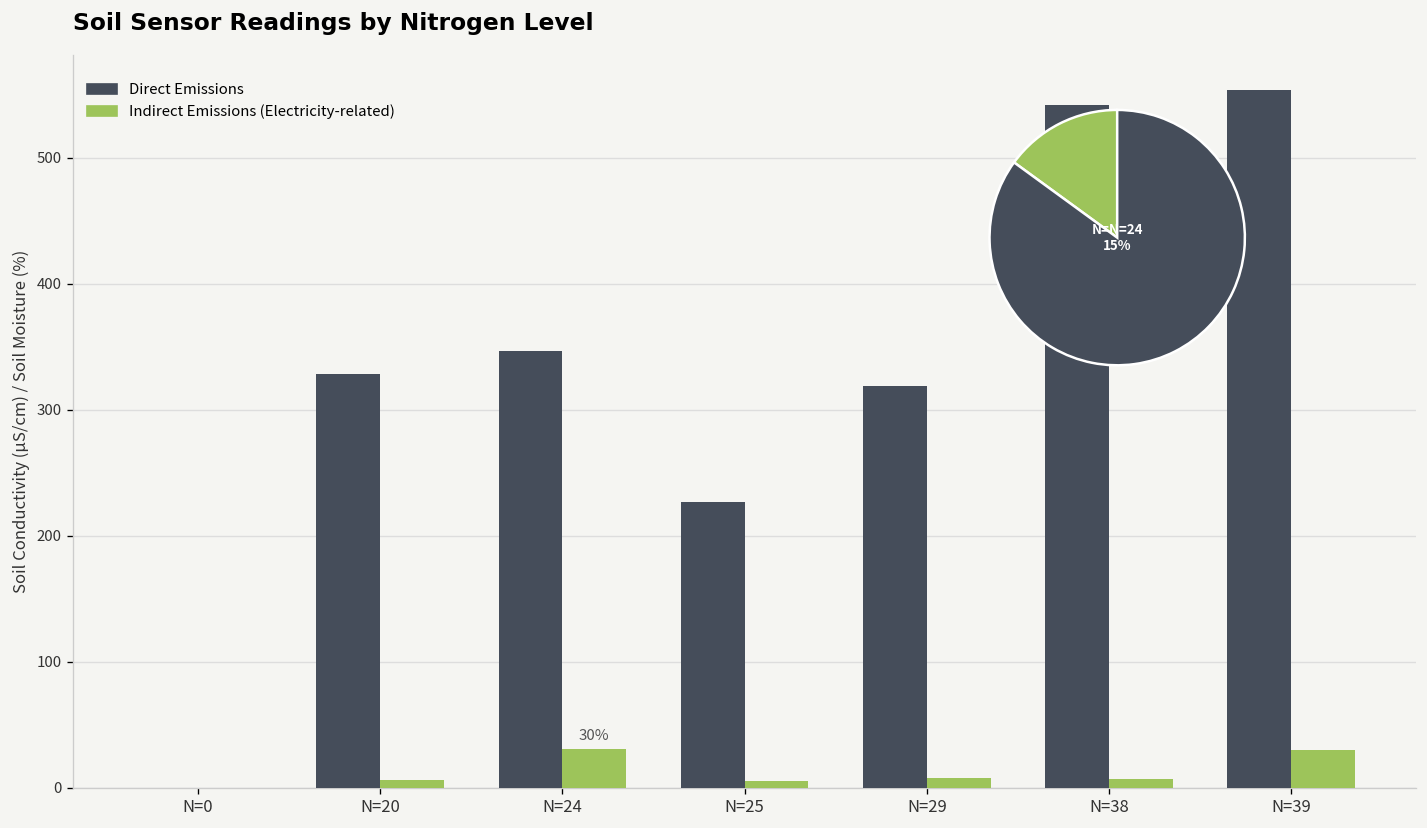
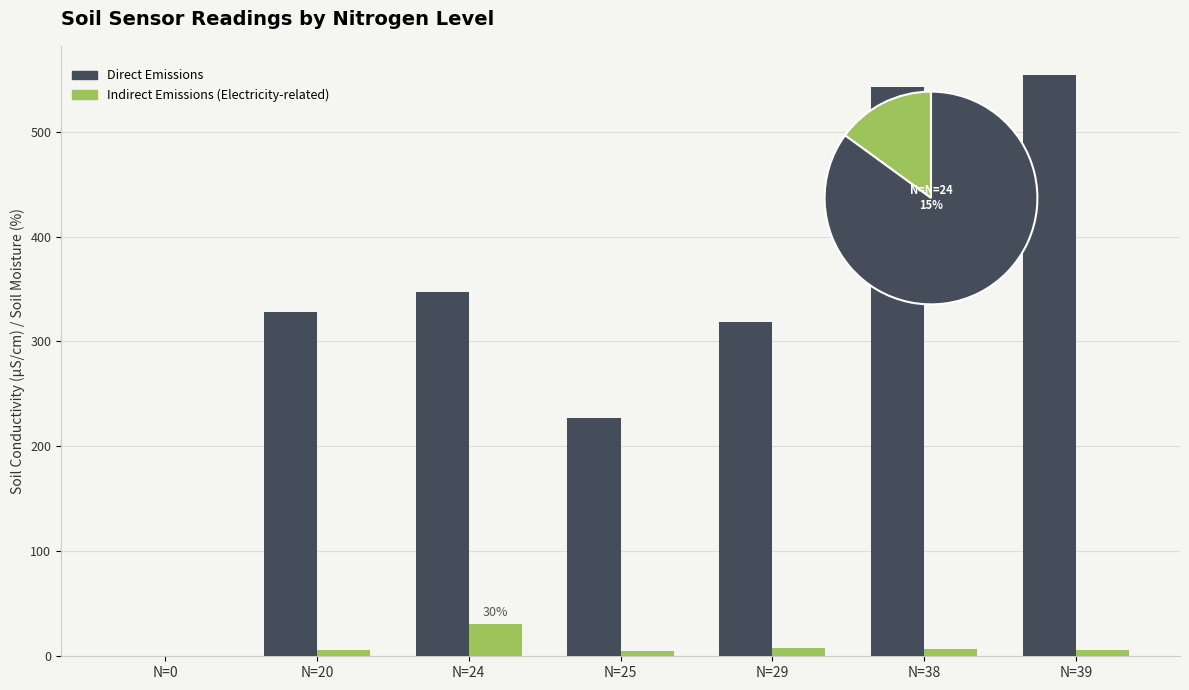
Soil Sensor Readings by Nitrogen Level, Indirect Emissions (Electricity-related), N=39: 30 -> 6
